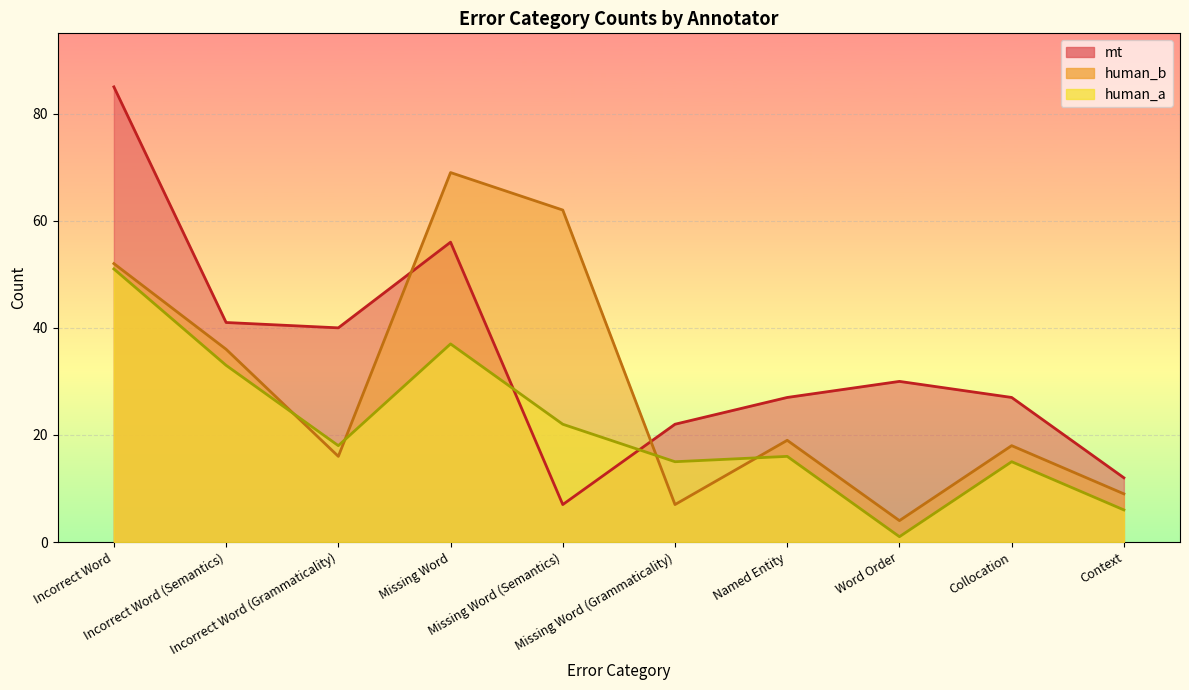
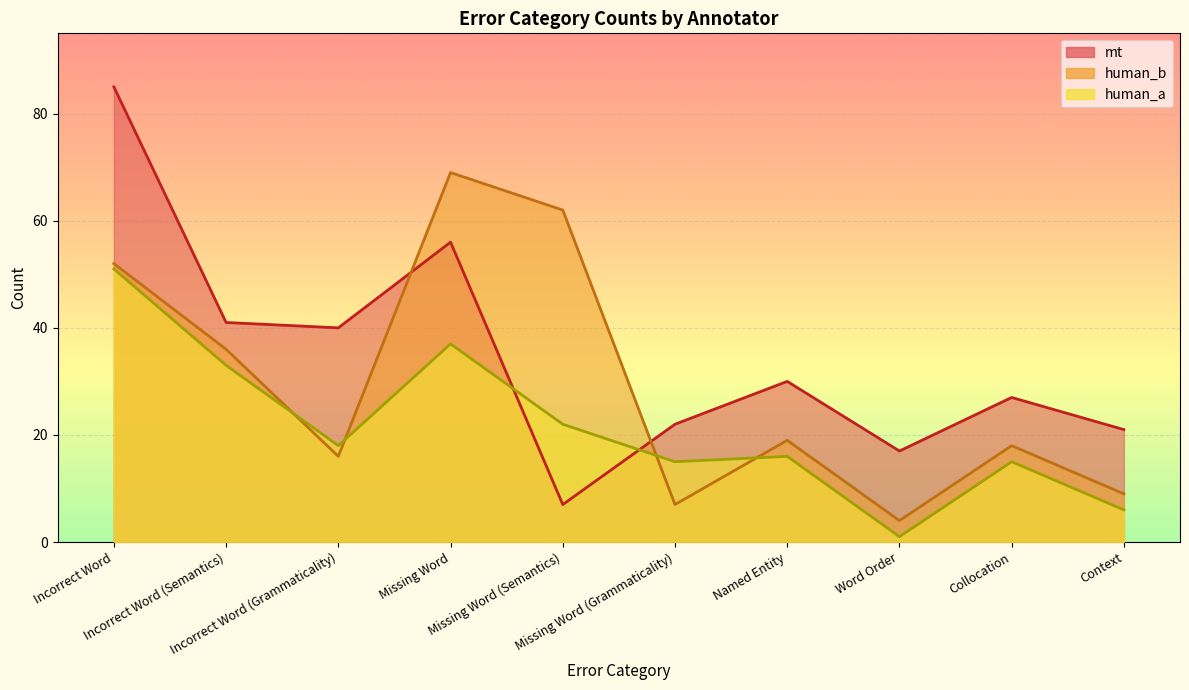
mt, Named Entity: 27 -> 30
mt, Word Order: 30 -> 17
mt, Context: 12 -> 21
